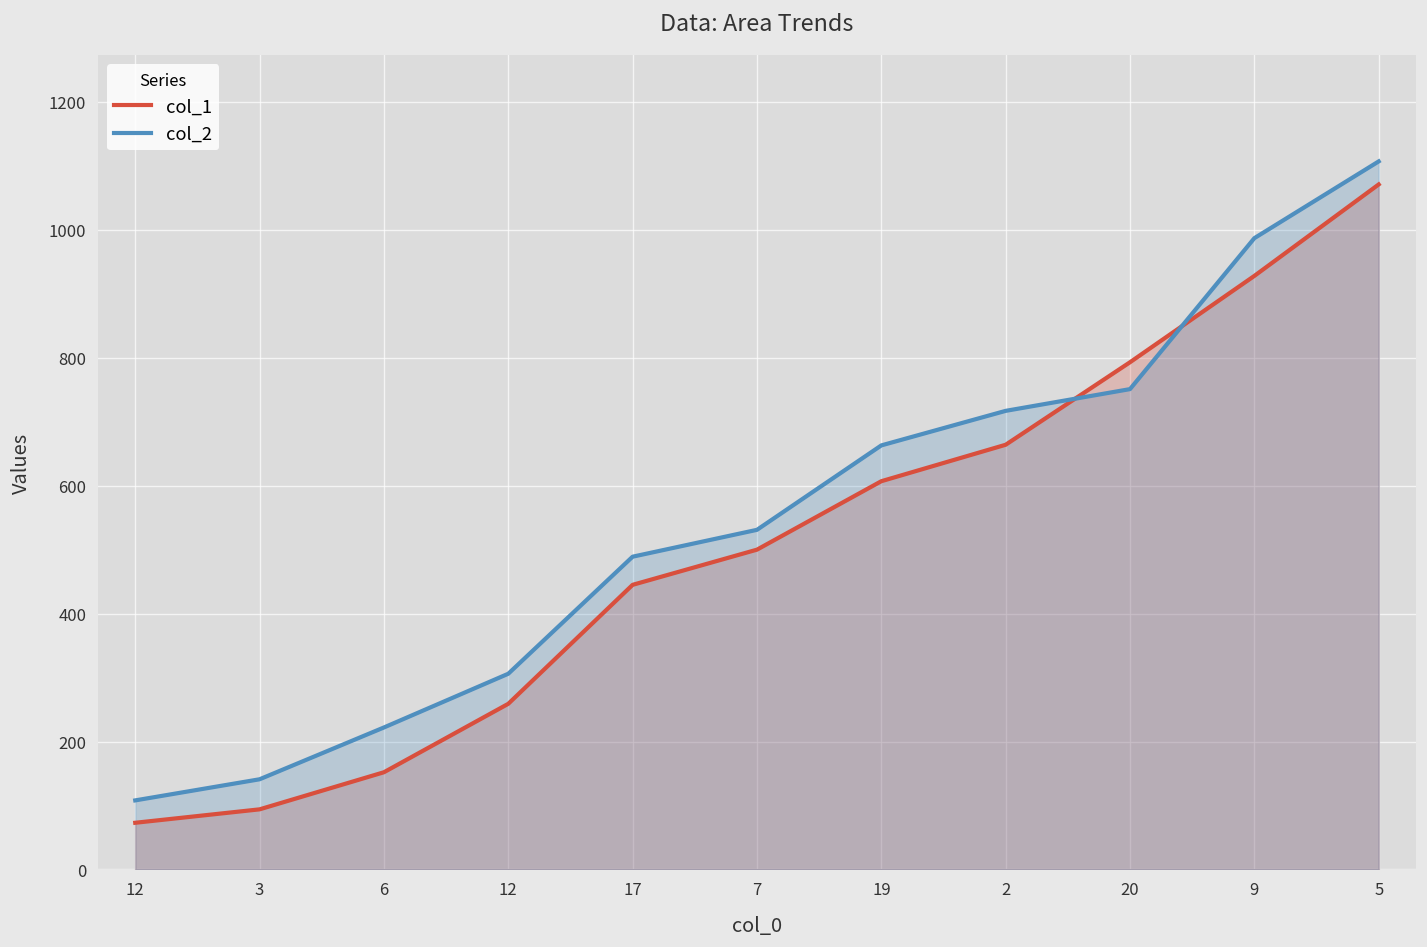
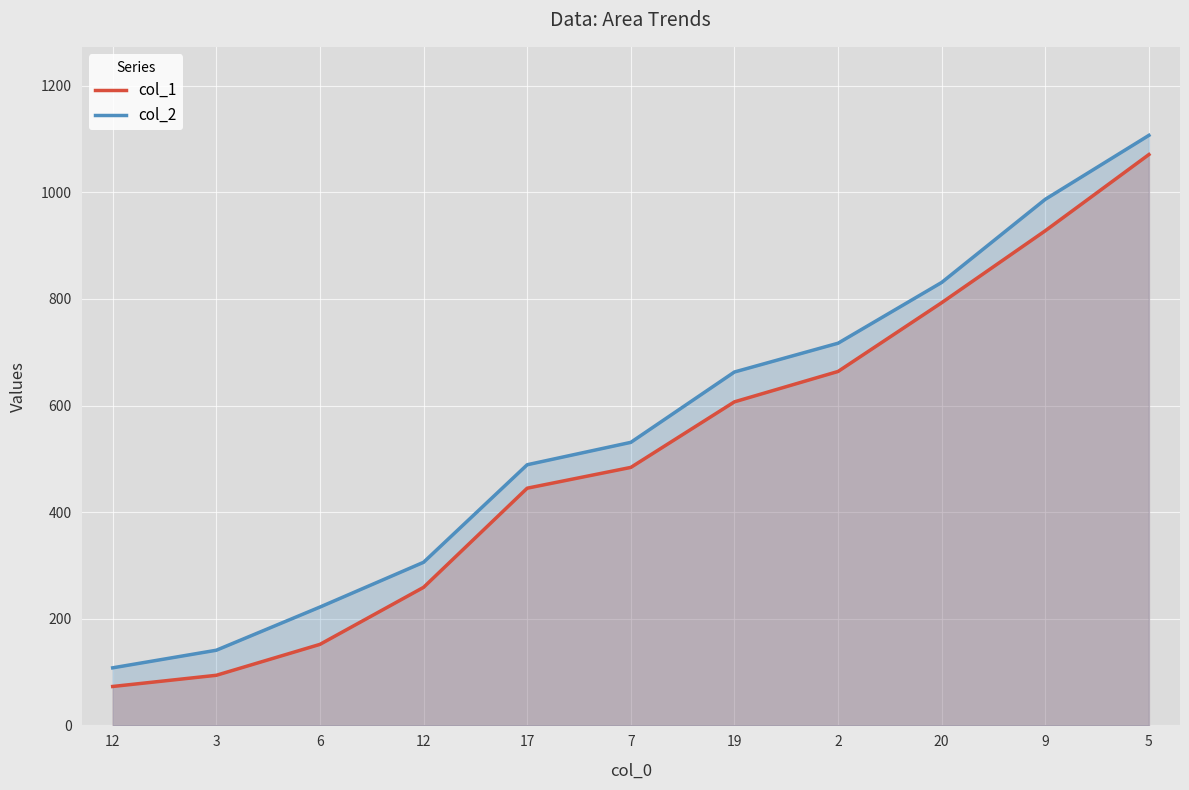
col_1, 7: 500 -> 480
col_2, 20: 750 -> 830
